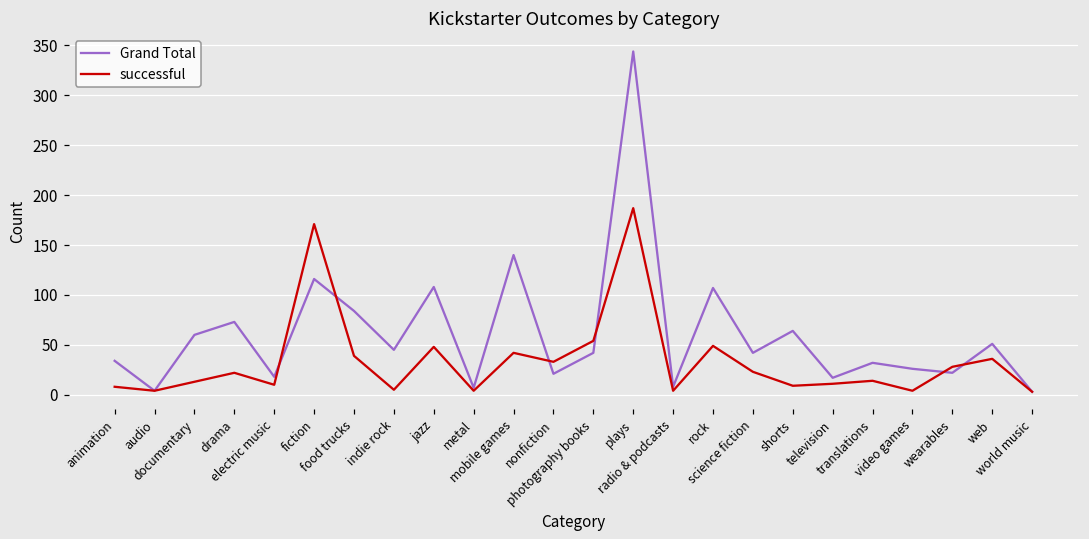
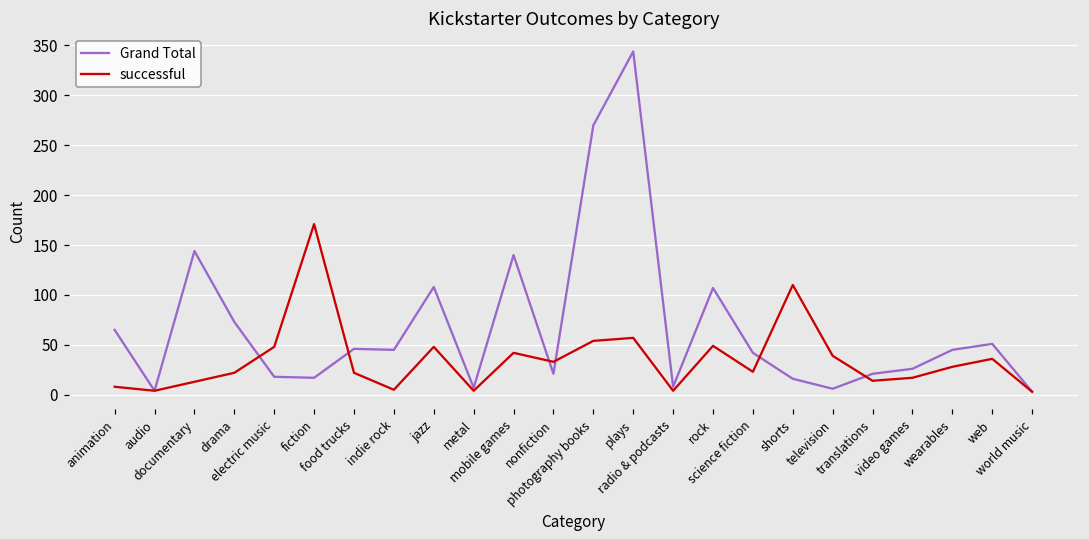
Grand Total, animation: 30 -> 70
Grand Total, documentary: 60 -> 140
successful, electric music: 10 -> 50
Grand Total, fiction: 120 -> 20
Grand Total, food trucks: 80 -> 50
successful, food trucks: 40 -> 20
Grand Total, photography books: 40 -> 270
successful, plays: 190 -> 60
Grand Total, shorts: 60 -> 20
successful, shorts: 10 -> 110
Grand Total, television: 20 -> 10
successful, television: 10 -> 40
Grand Total, translations: 30 -> 20
successful, video games: 0 -> 20
Grand Total, wearables: 20 -> 50
